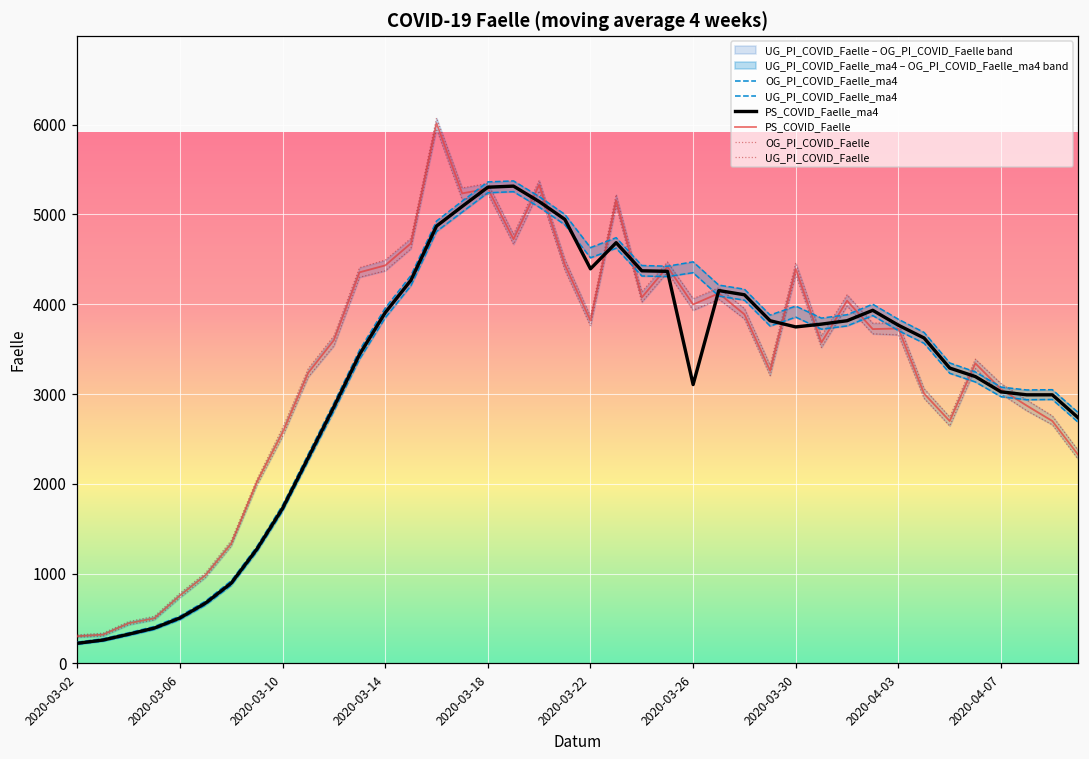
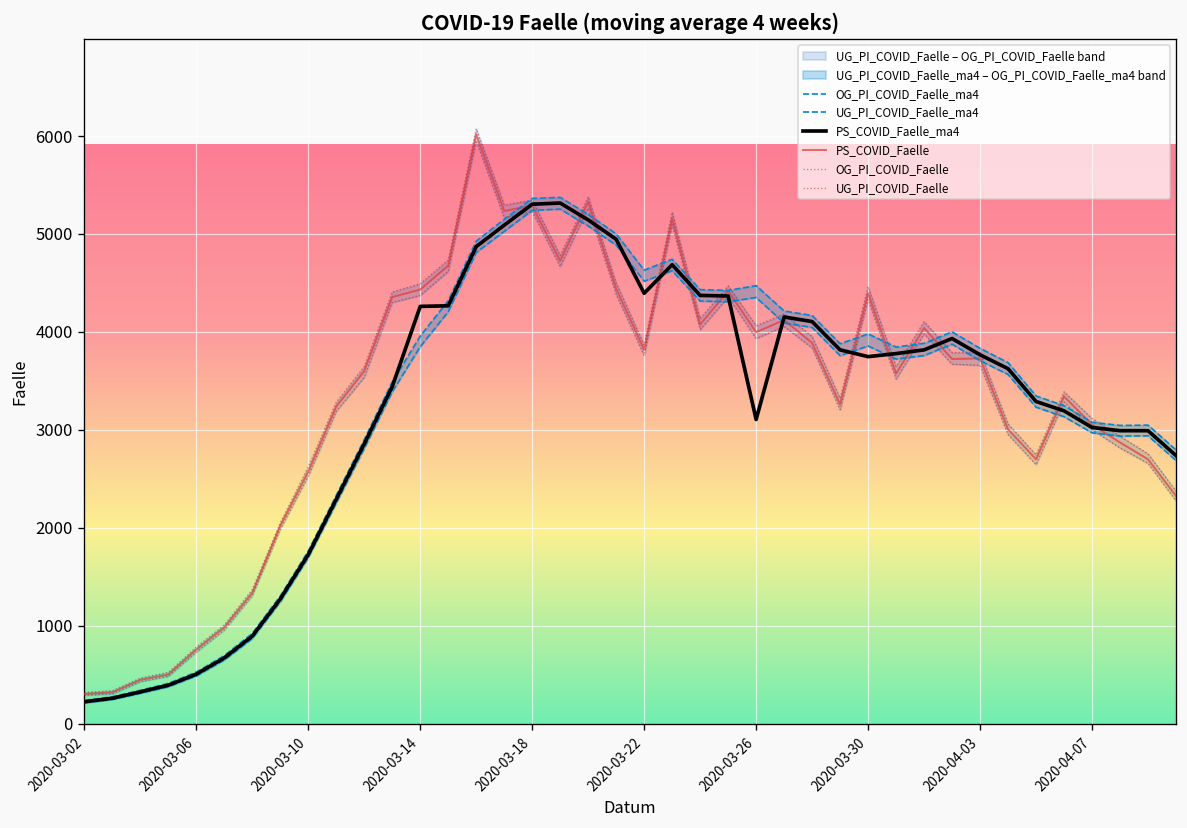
PS_COVID_Faelle_ma4, 2020-03-14: 3900 -> 4300
